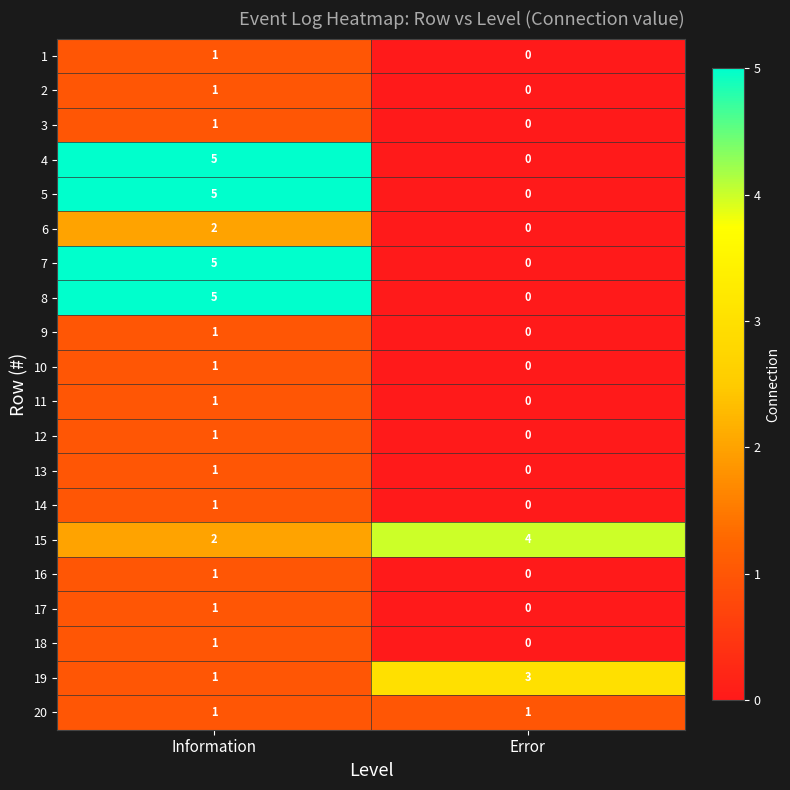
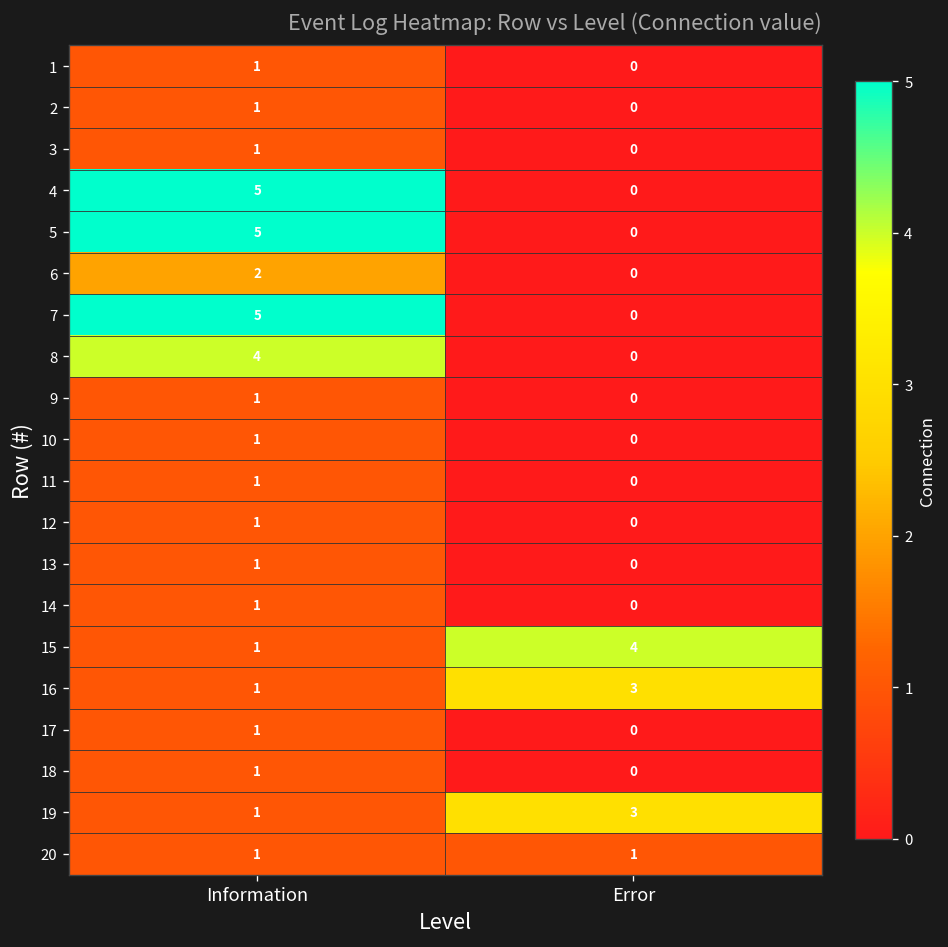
8, Information: 5 -> 4
15, Information: 2 -> 1
16, Error: 0 -> 3
